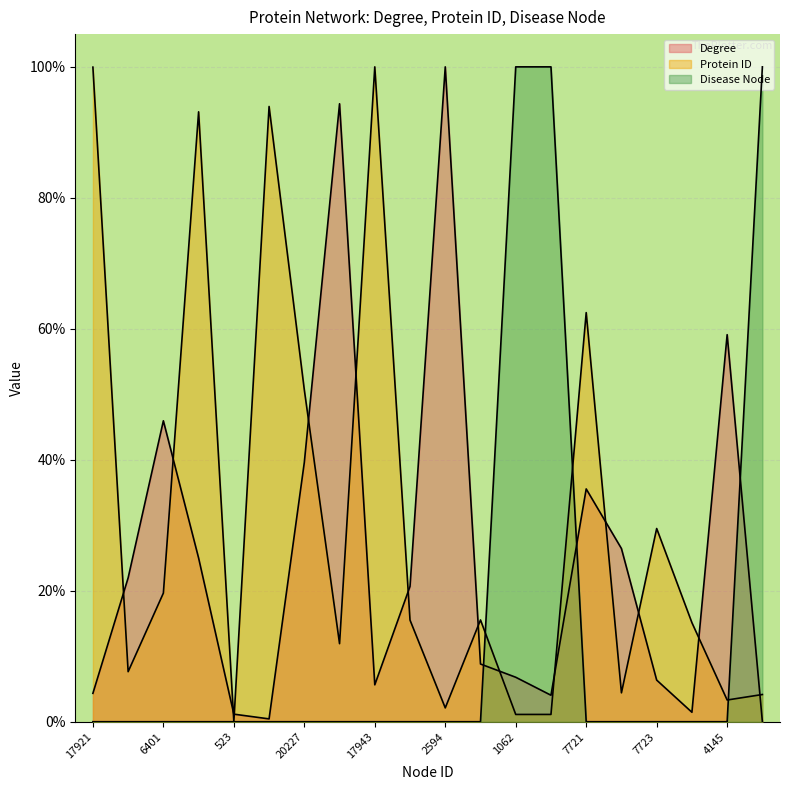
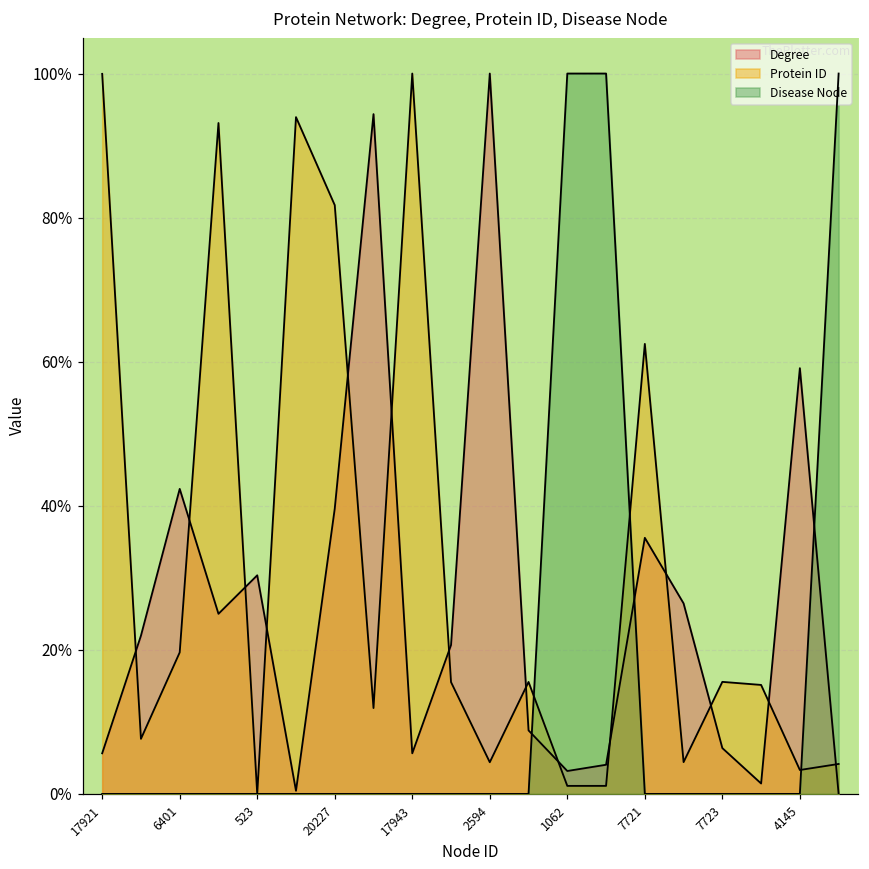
Degree, 17921: 4% -> 6%
Degree, 6401: 46% -> 42%
Degree, 523: 1% -> 30%
Protein ID, 20227: 51% -> 82%
Protein ID, 2594: 2% -> 4%
Degree, 1062: 7% -> 3%
Protein ID, 7723: 30% -> 16%
